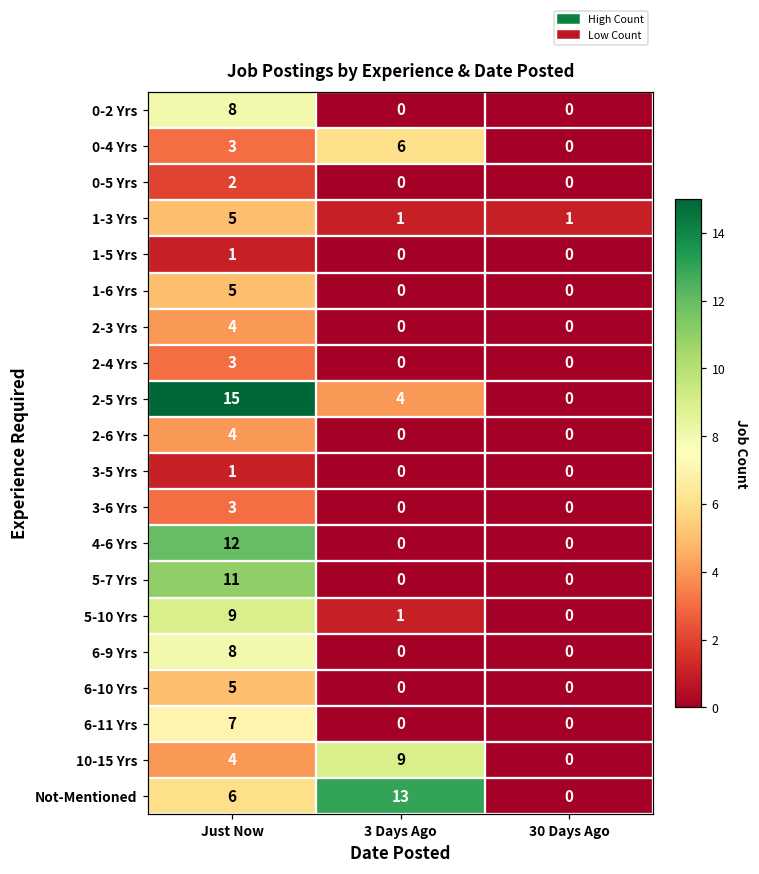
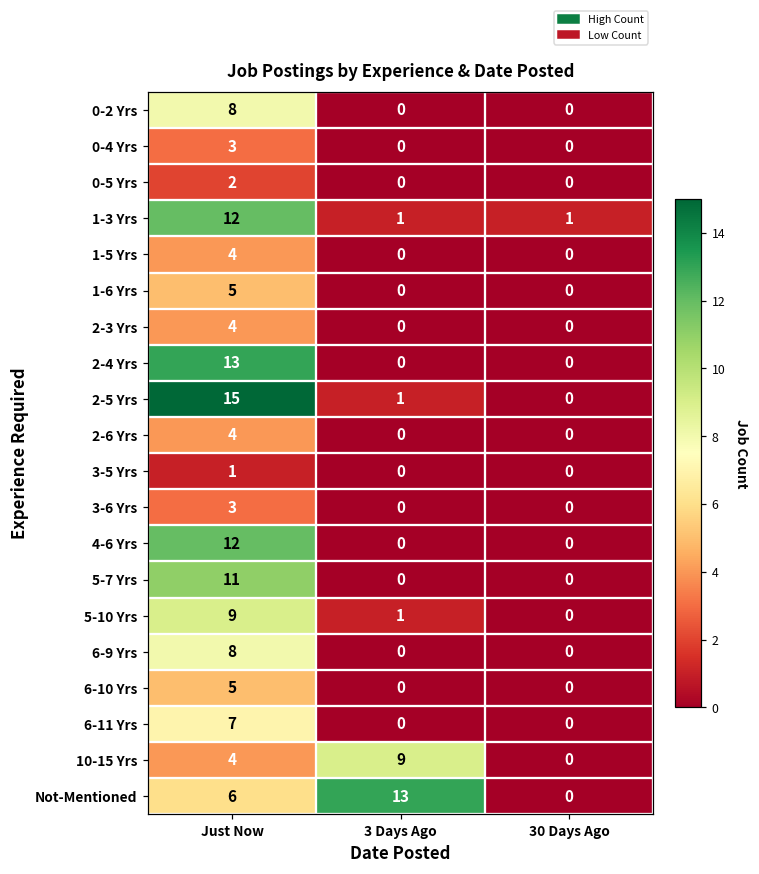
0-4 Yrs, 3 Days Ago: 6 -> 0
1-3 Yrs, Just Now: 5 -> 12
1-5 Yrs, Just Now: 1 -> 4
2-4 Yrs, Just Now: 3 -> 13
2-5 Yrs, 3 Days Ago: 4 -> 1
